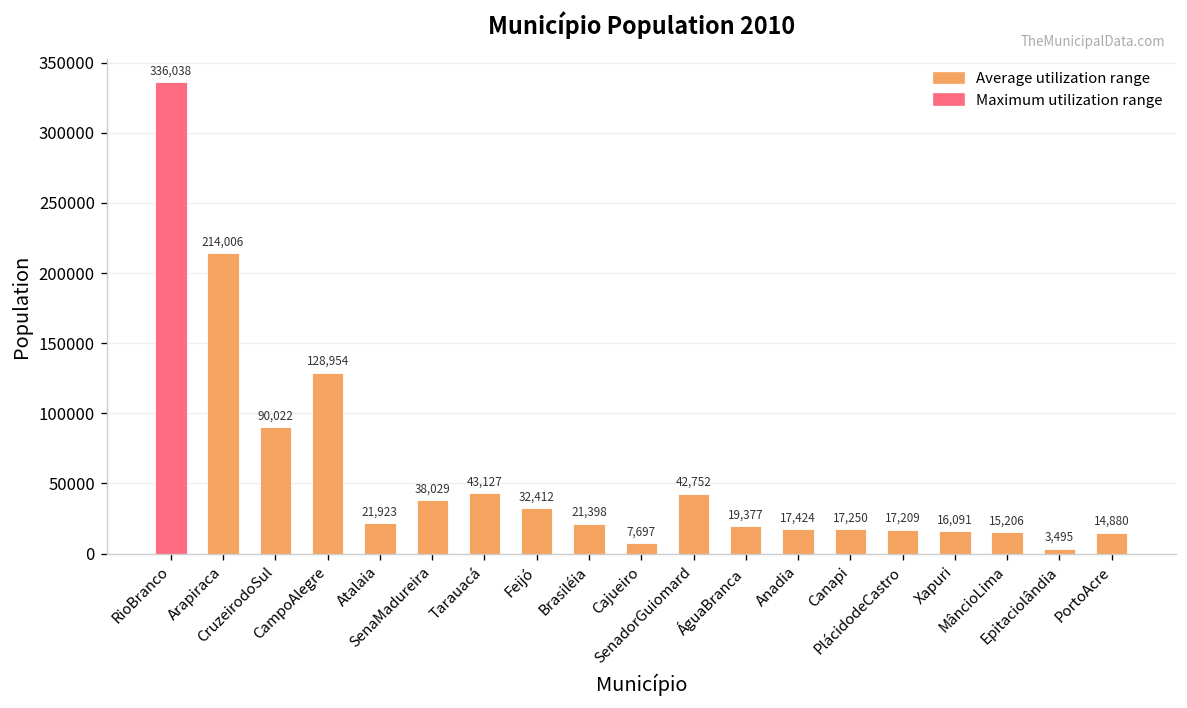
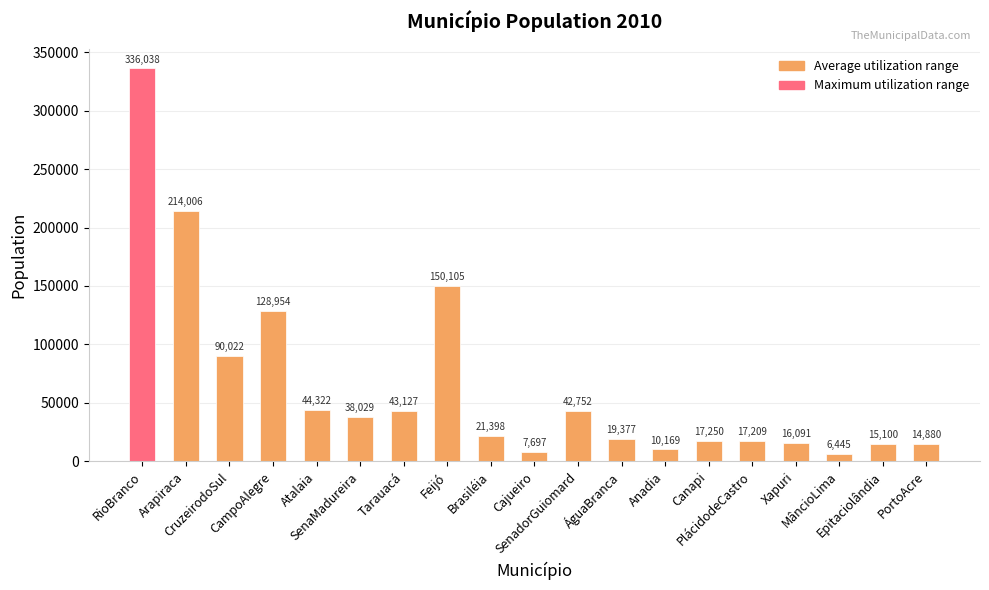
Atalaia: 21,923 -> 44,322
Feijó: 32,412 -> 150,105
Anadia: 17,424 -> 10,169
MâncioLima: 15,206 -> 6,445
Epitaciolândia: 3,495 -> 15,100
